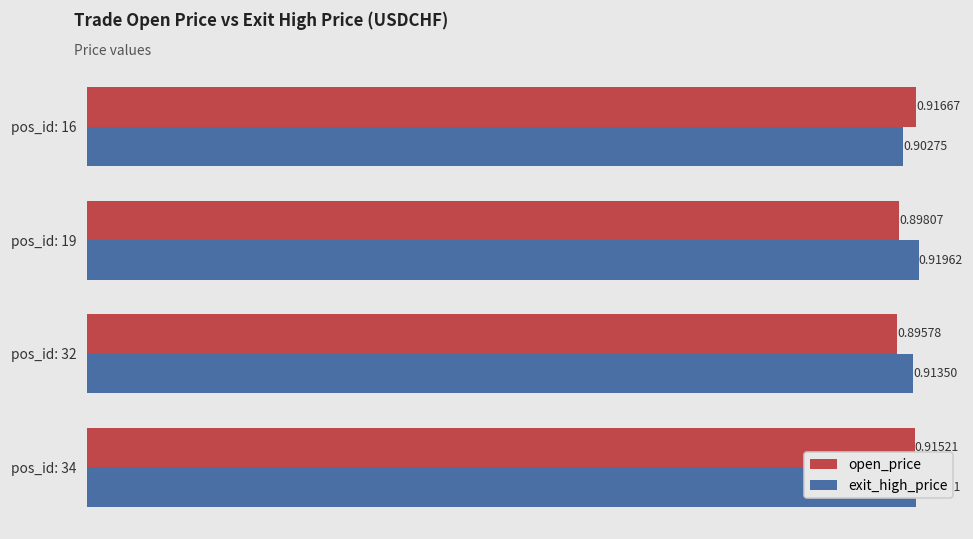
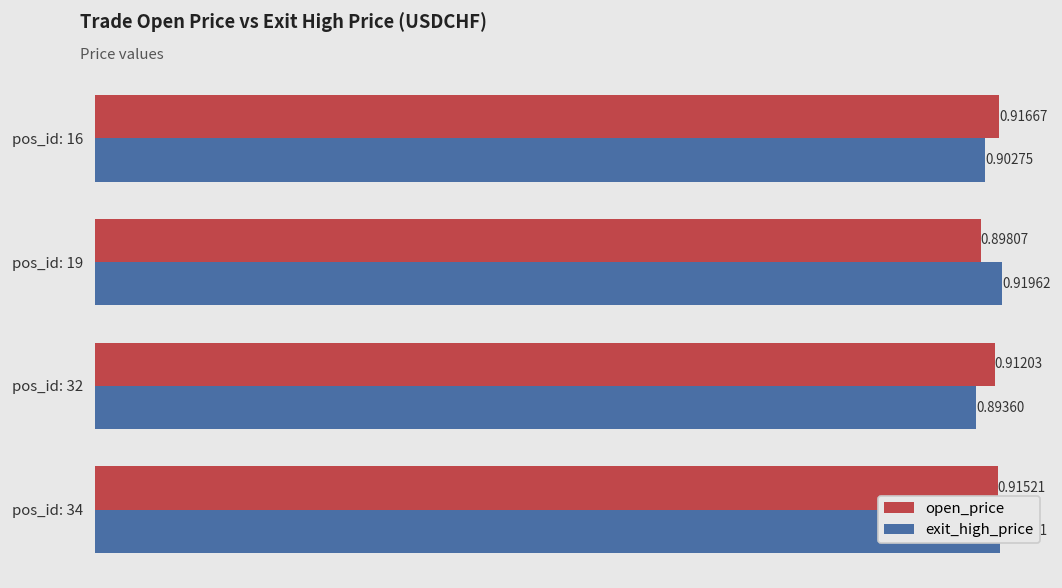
open_price, pos_id: 32: 0.89578 -> 0.91203
exit_high_price, pos_id: 32: 0.91350 -> 0.89360
